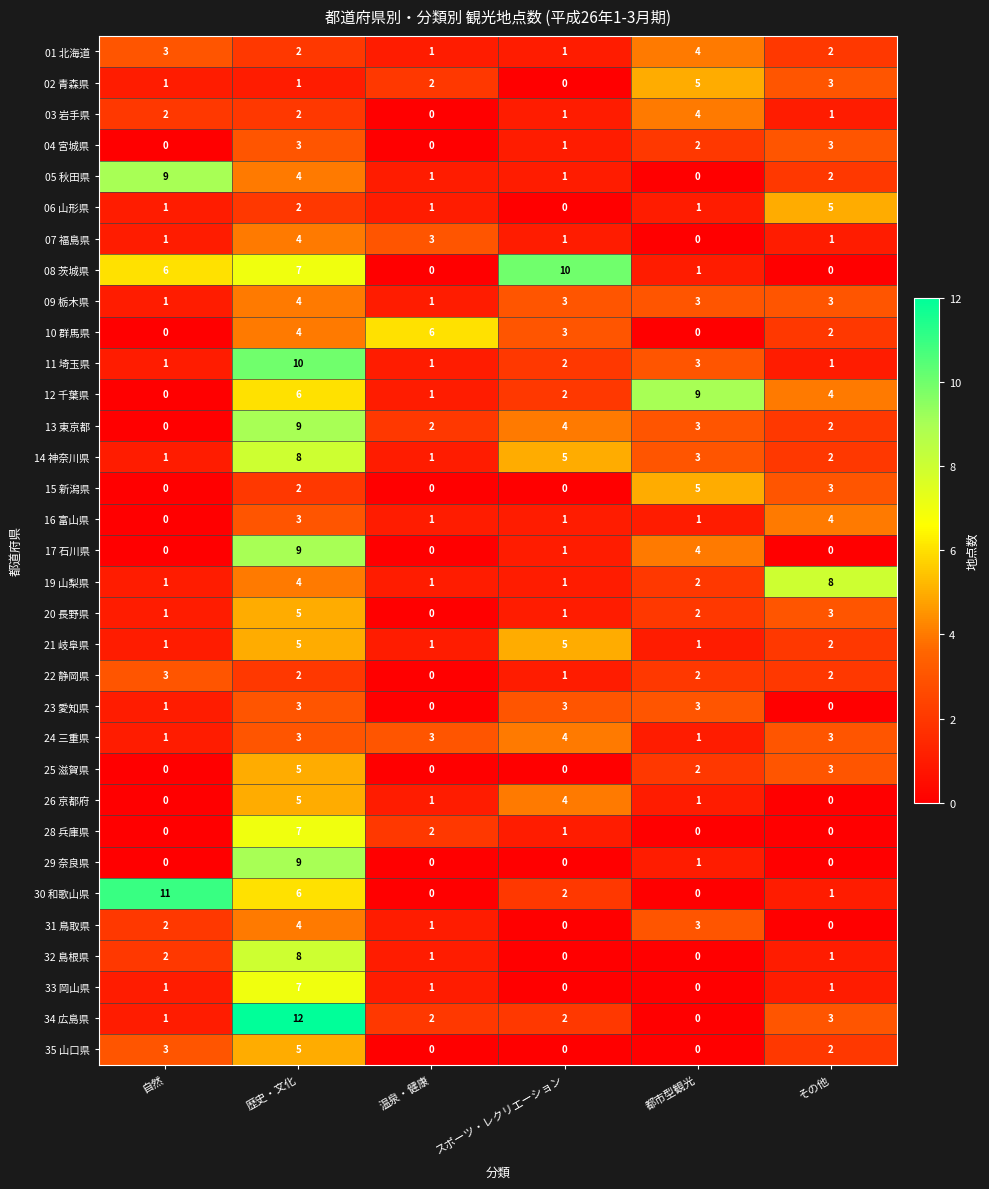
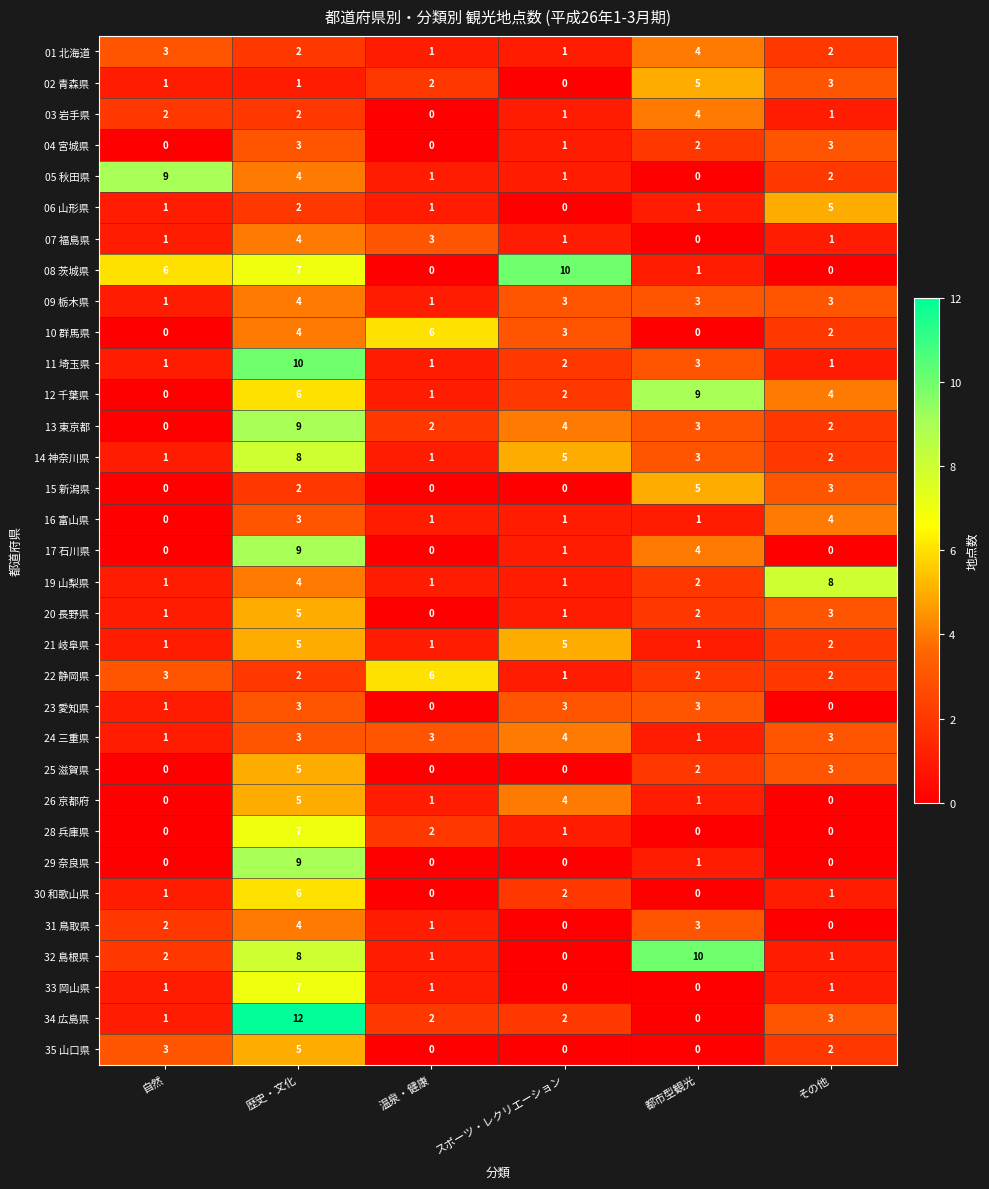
22 静岡県, 温泉・健康: 0 -> 6
30 和歌山県, 自然: 11 -> 1
32 島根県, 都市型観光: 0 -> 10
